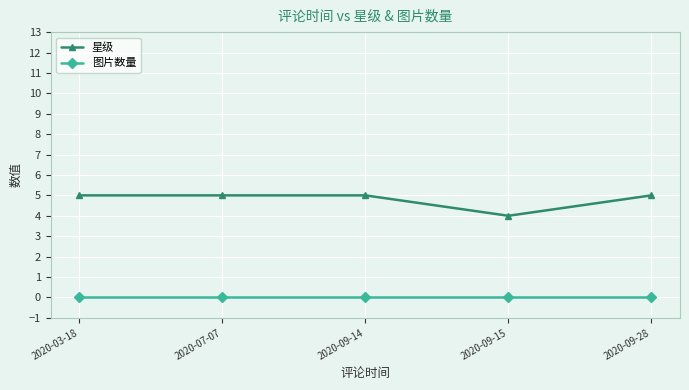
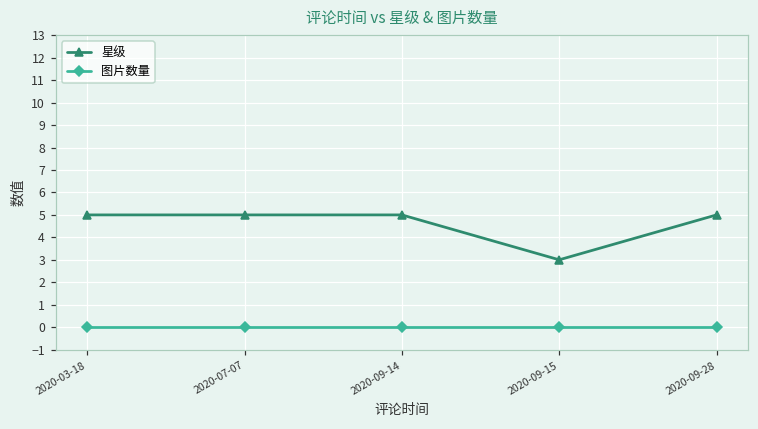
星级, 2020-09-15: 4 -> 3
